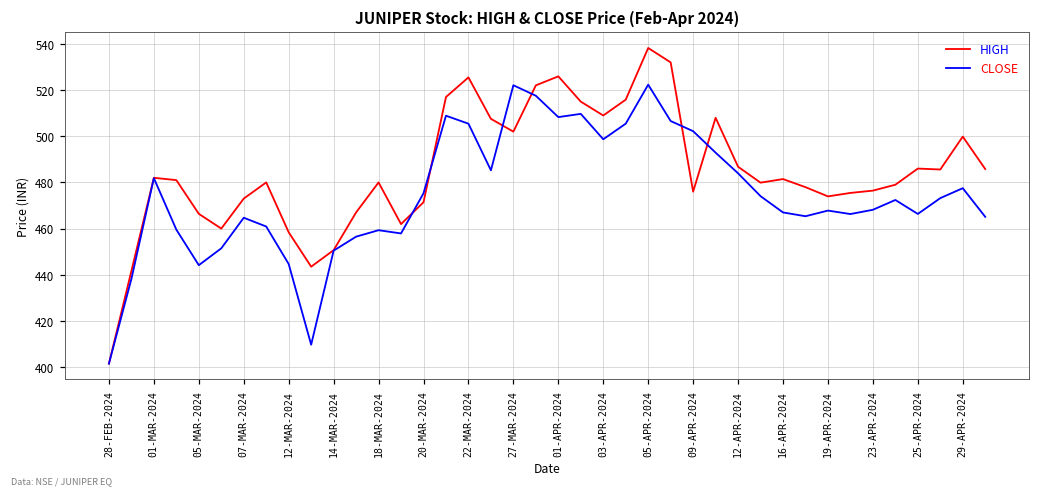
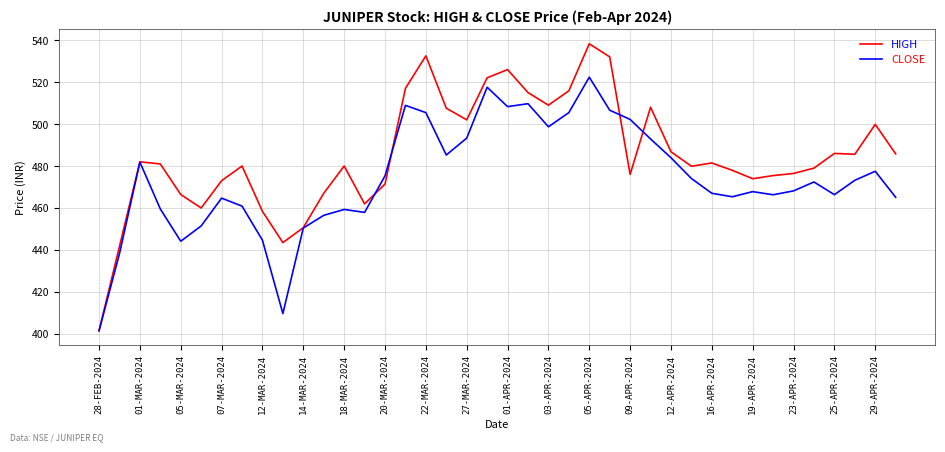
HIGH, 22-MAR-2024: 526 -> 533
CLOSE, 27-MAR-2024: 522 -> 493
